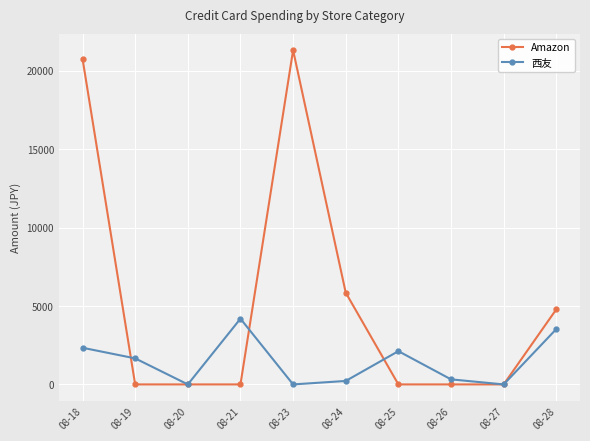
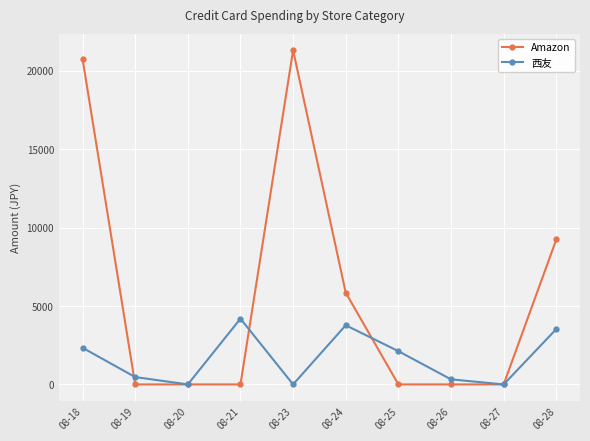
西友, 08-19: 1700 -> 500
西友, 08-24: 200 -> 3800
Amazon, 08-28: 4800 -> 9200
